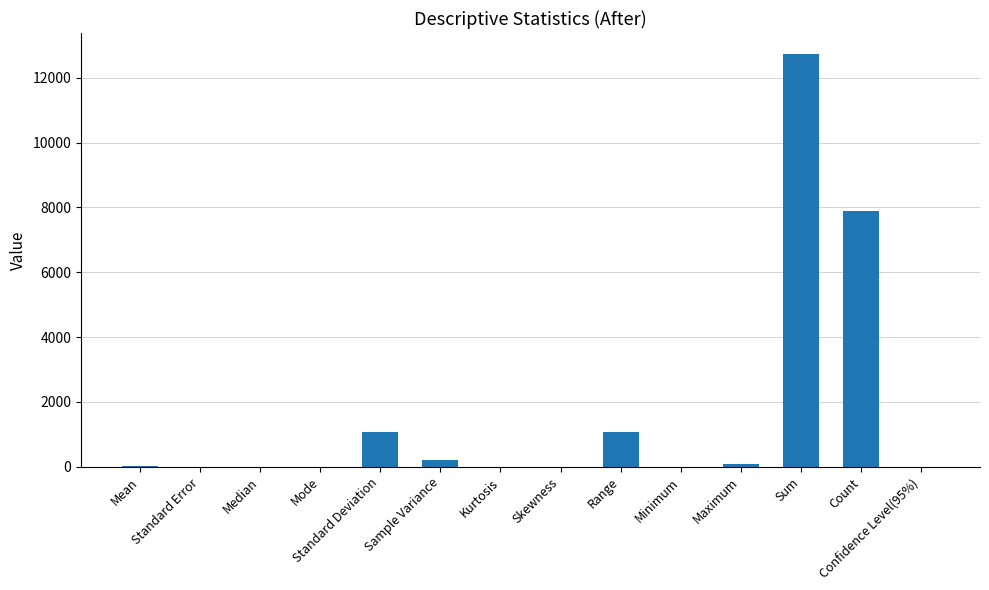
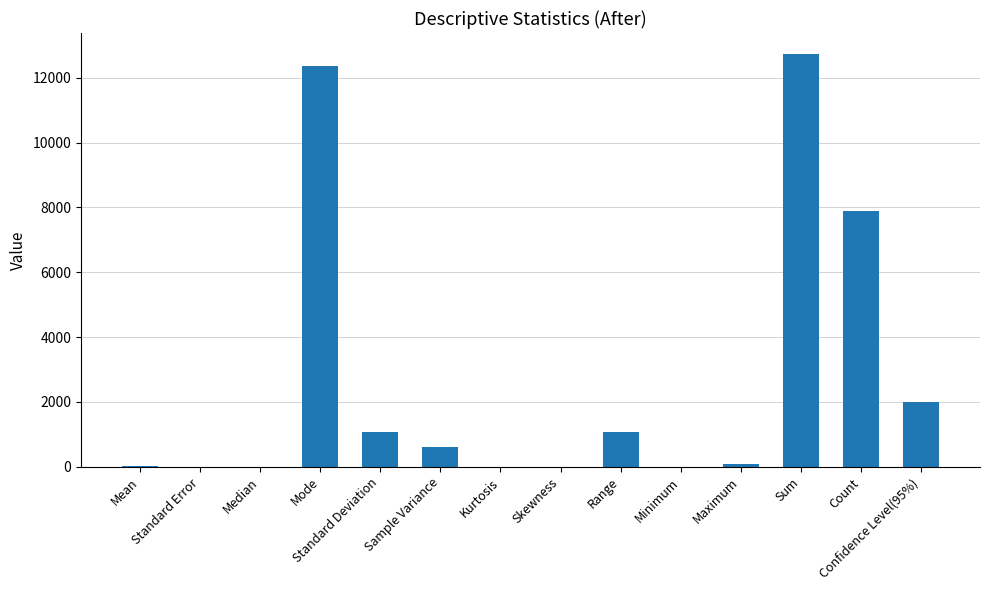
Mode: 0 -> 12400
Sample Variance: 200 -> 600
Confidence Level(95%): 0 -> 2000
